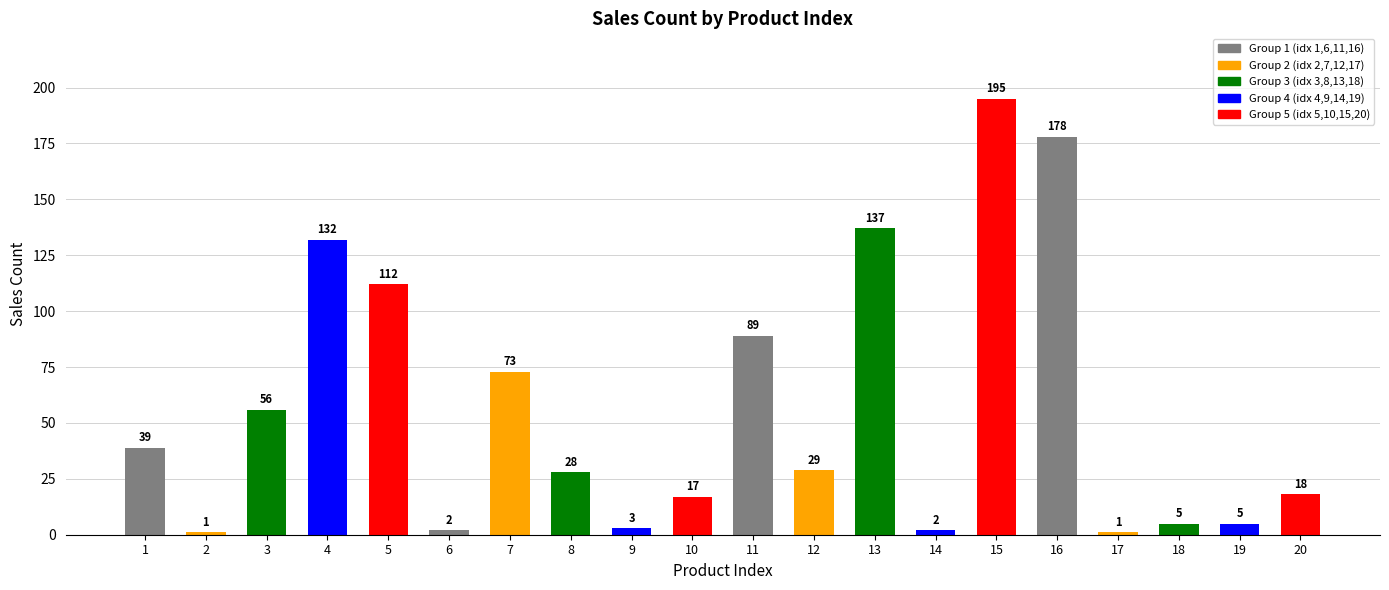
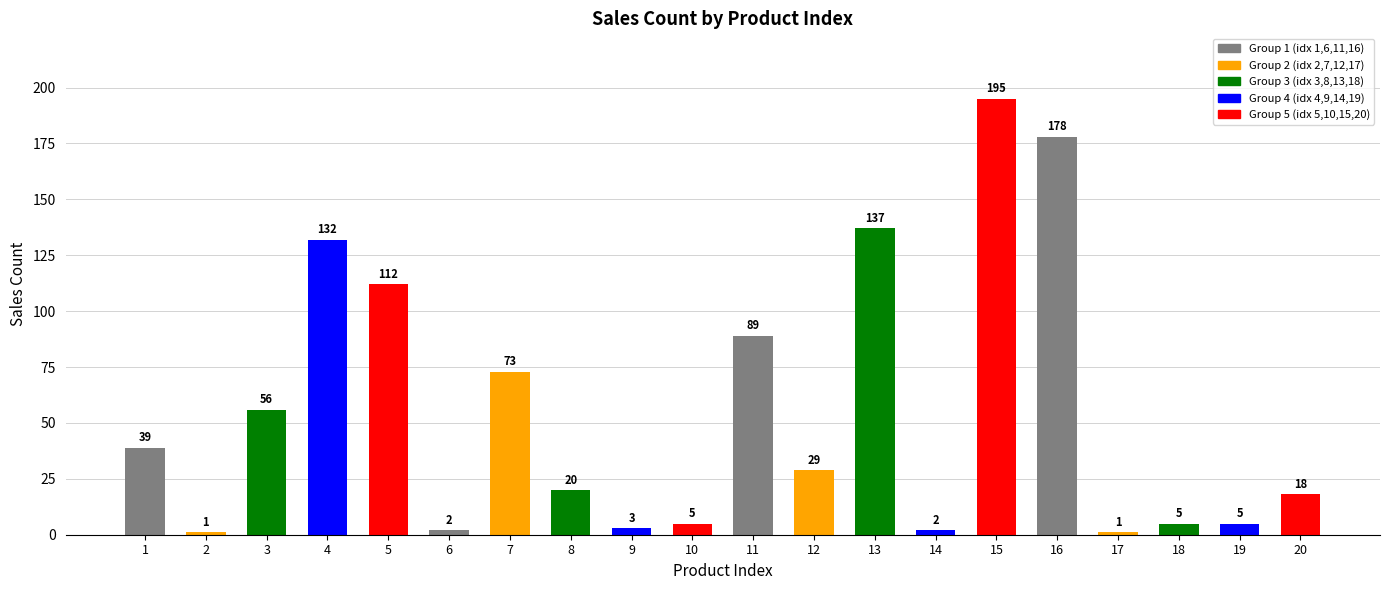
8: 28 -> 20
10: 17 -> 5
